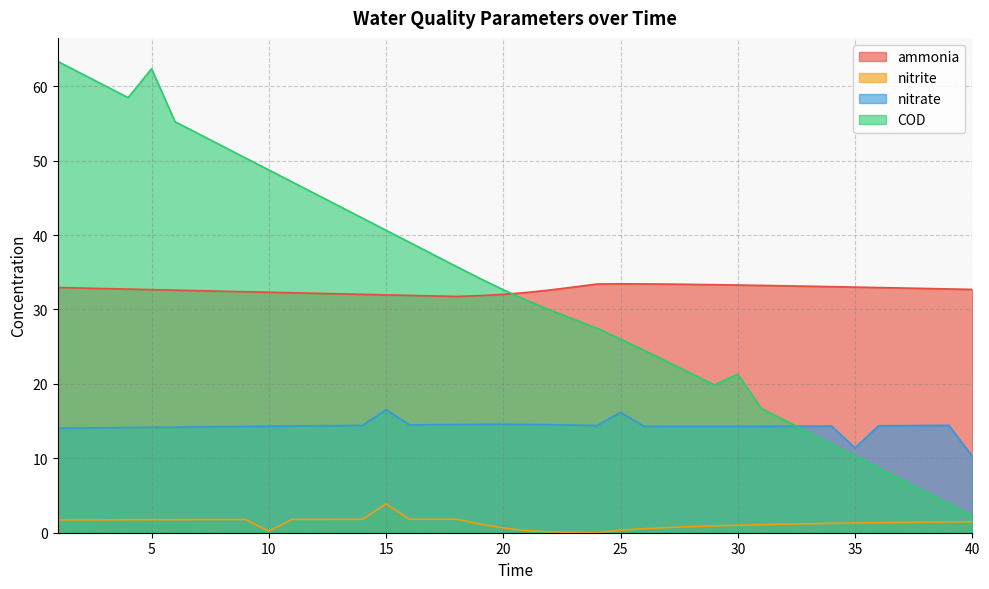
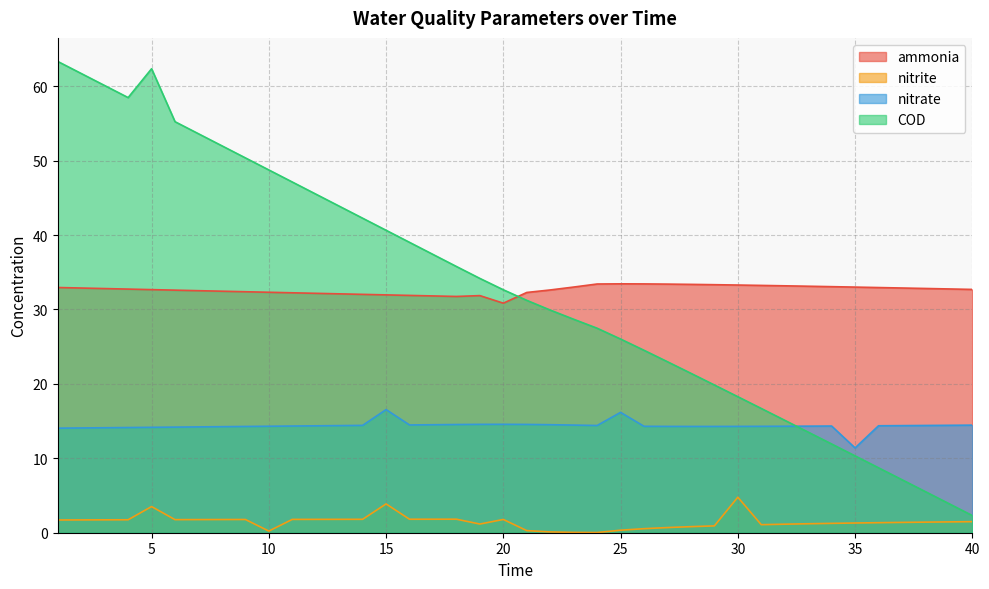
nitrite, 5: 2 -> 4
ammonia, 20: 32 -> 31
nitrite, 20: 1 -> 2
nitrite, 30: 1 -> 5
COD, 30: 21 -> 18
nitrate, 40: 10 -> 14
